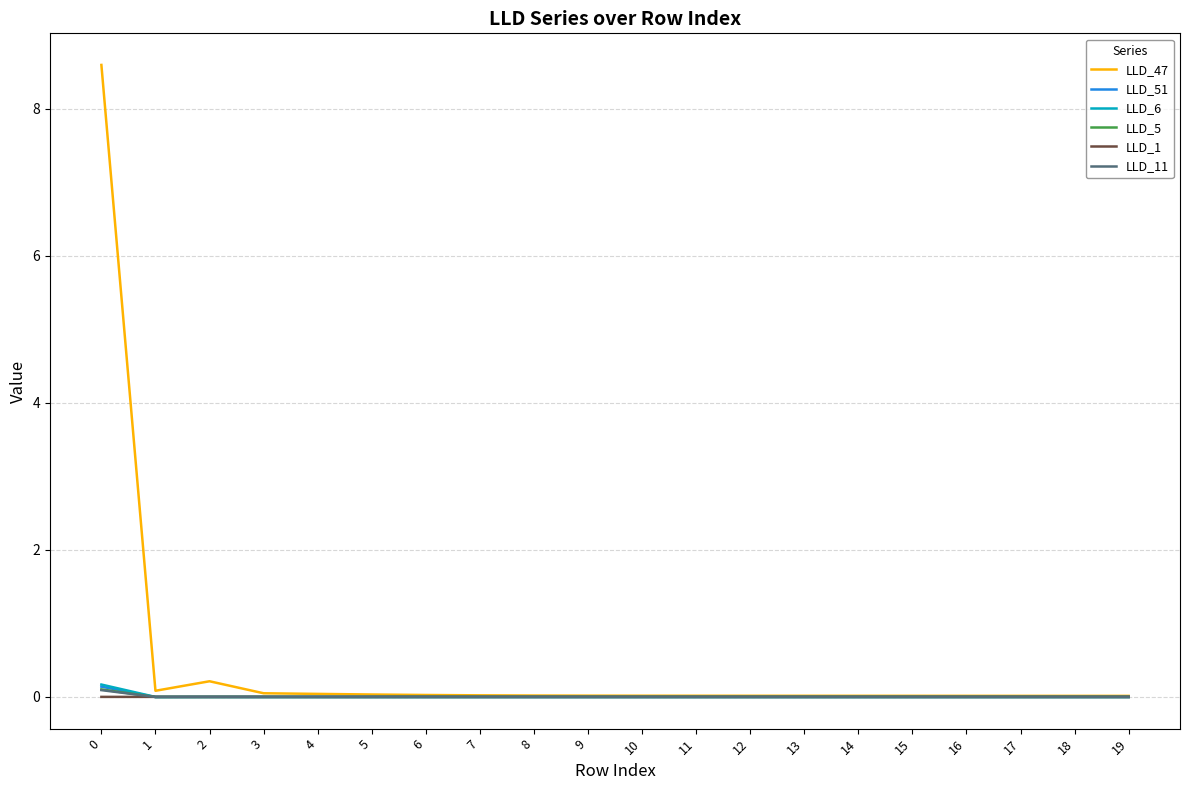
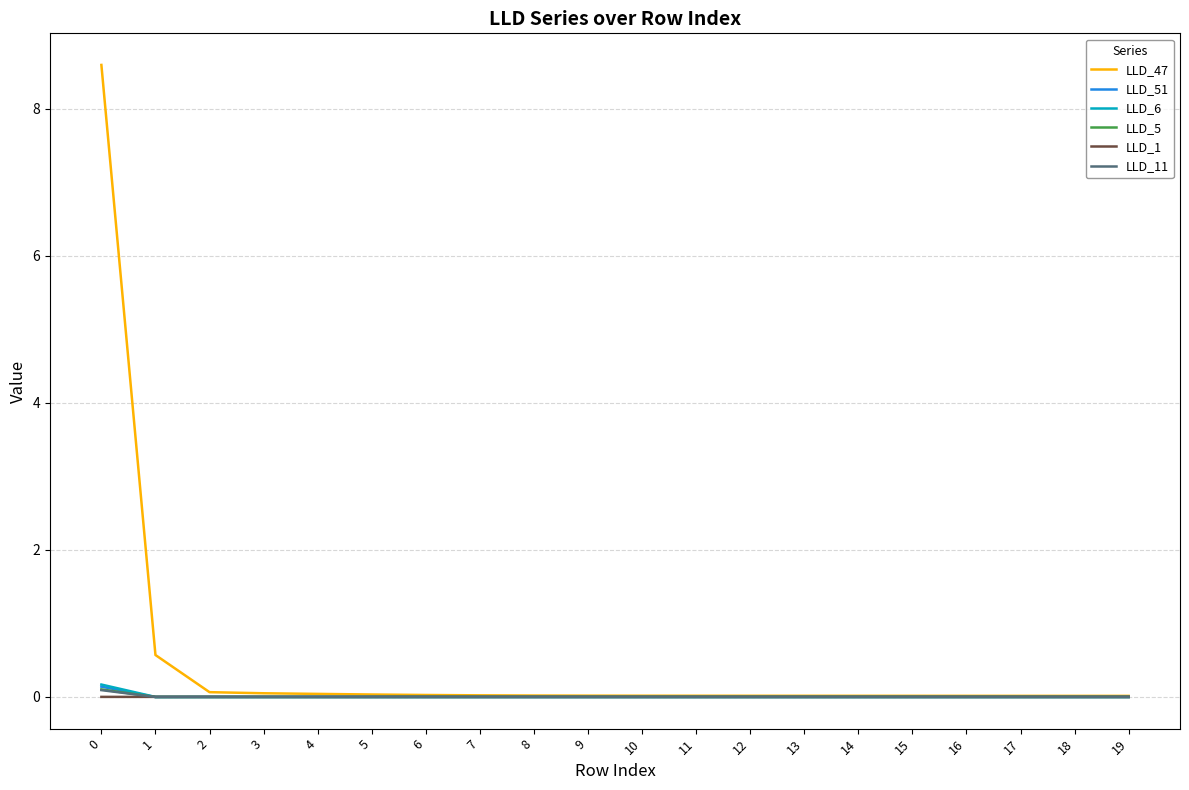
LLD_47, 1: 0.1 -> 0.6
LLD_47, 2: 0.2 -> 0.1
